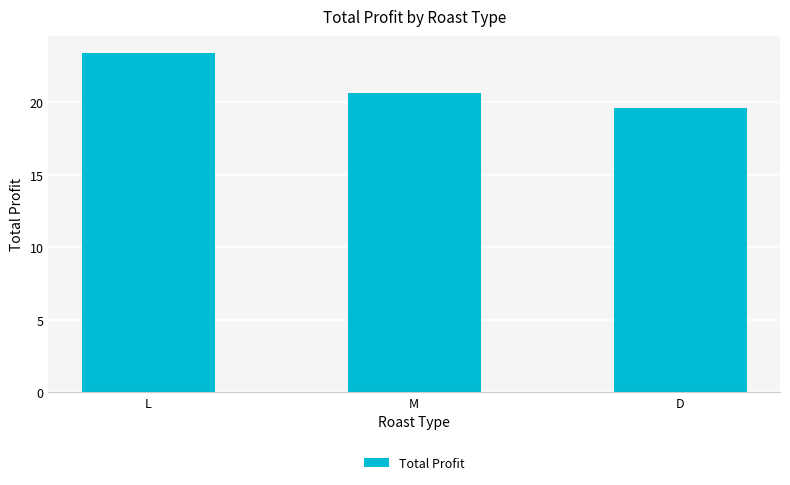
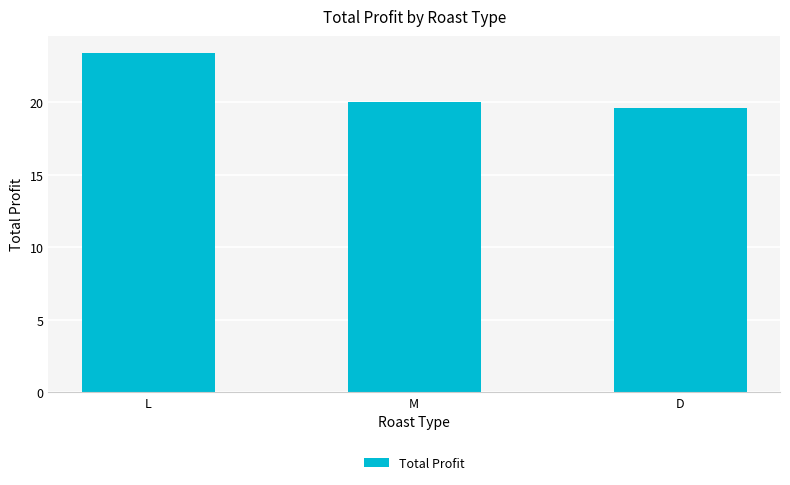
M: 20.7 -> 20.0
